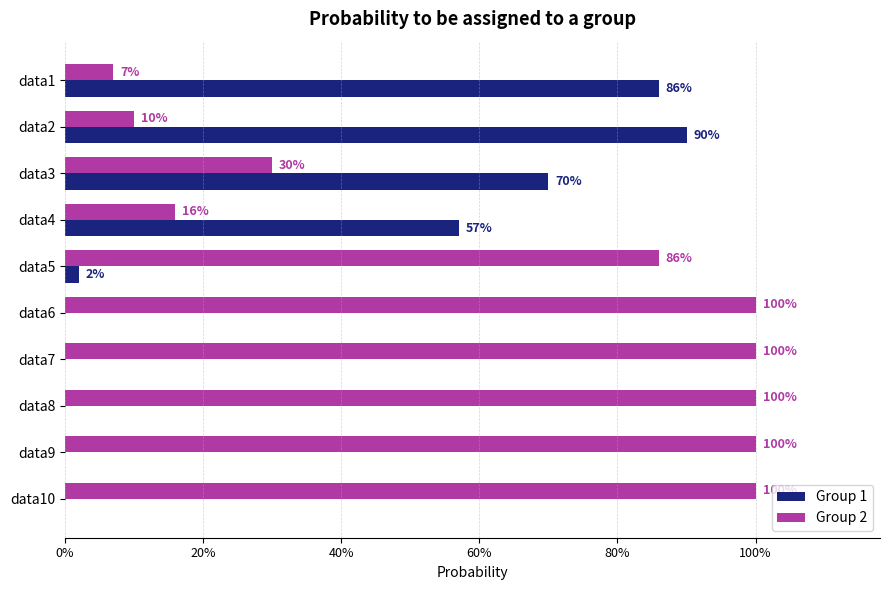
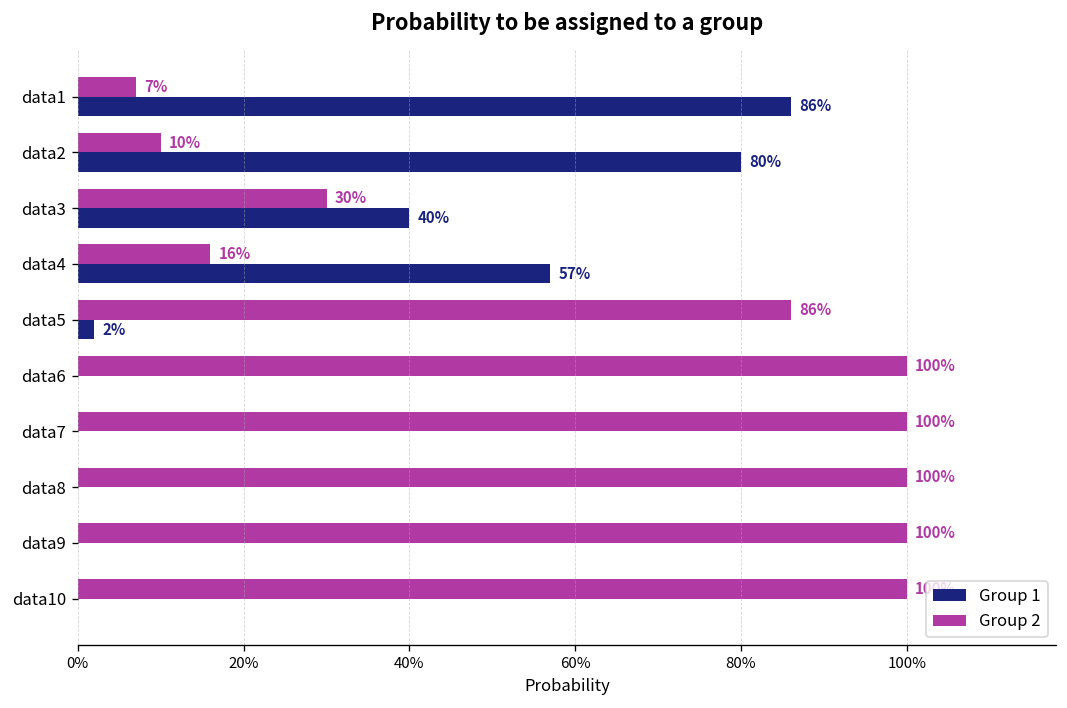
Group 1, data2: 90% -> 80%
Group 1, data3: 70% -> 40%
